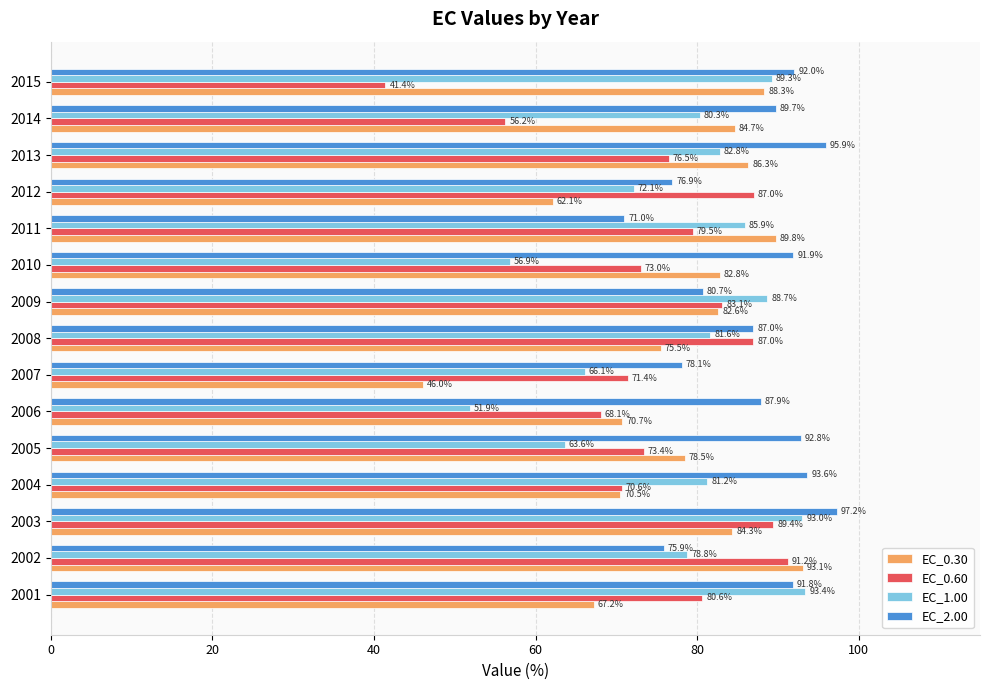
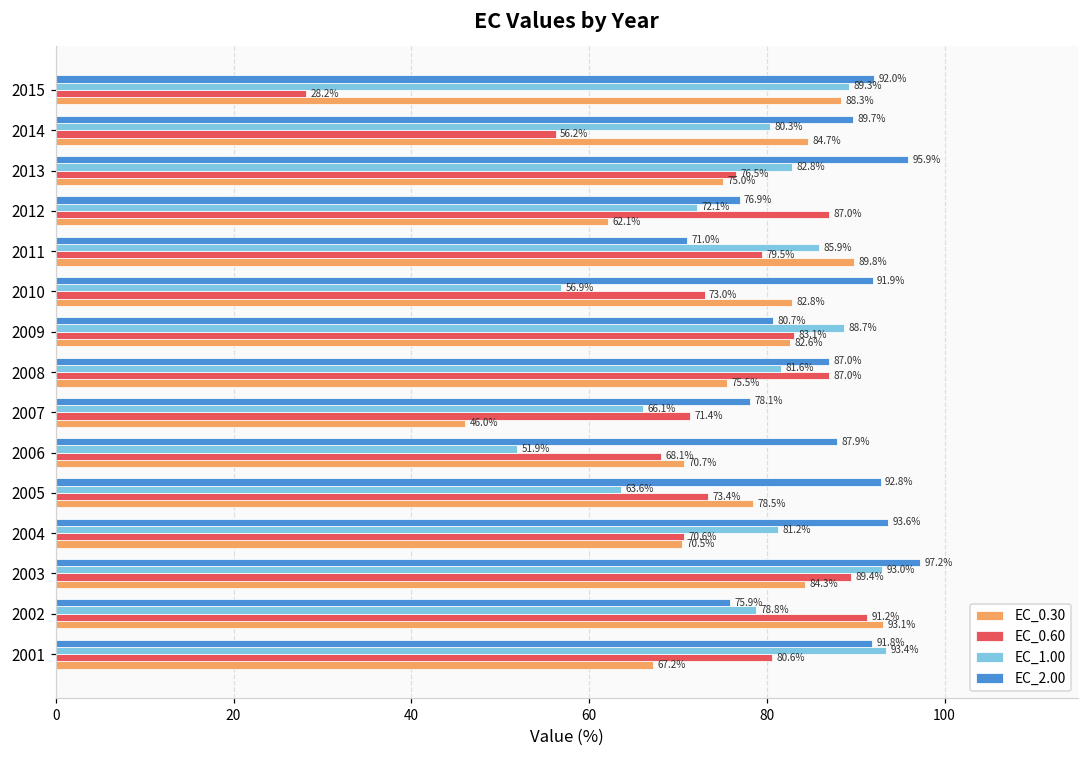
EC_0.60, 2015: 41.4% -> 28.2%
EC_0.30, 2013: 86.3% -> 75.0%
